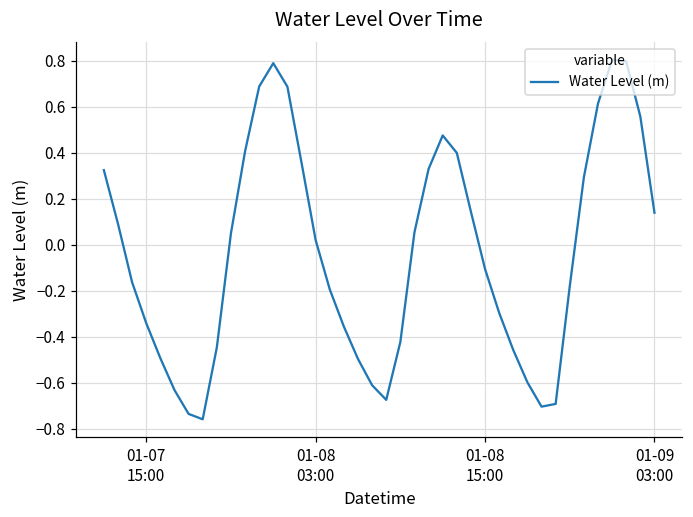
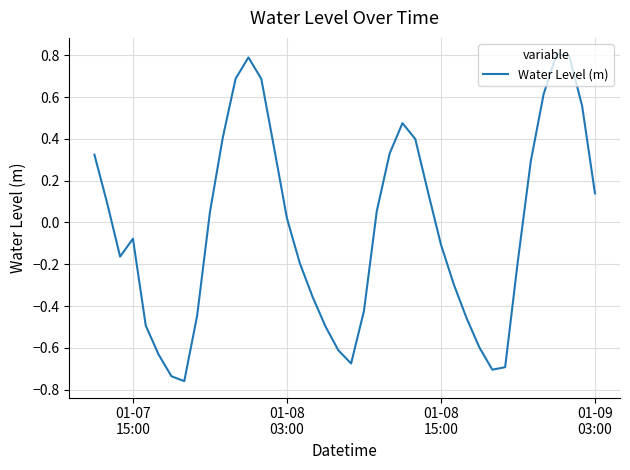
01-07 15:00: -0.34 -> -0.08
